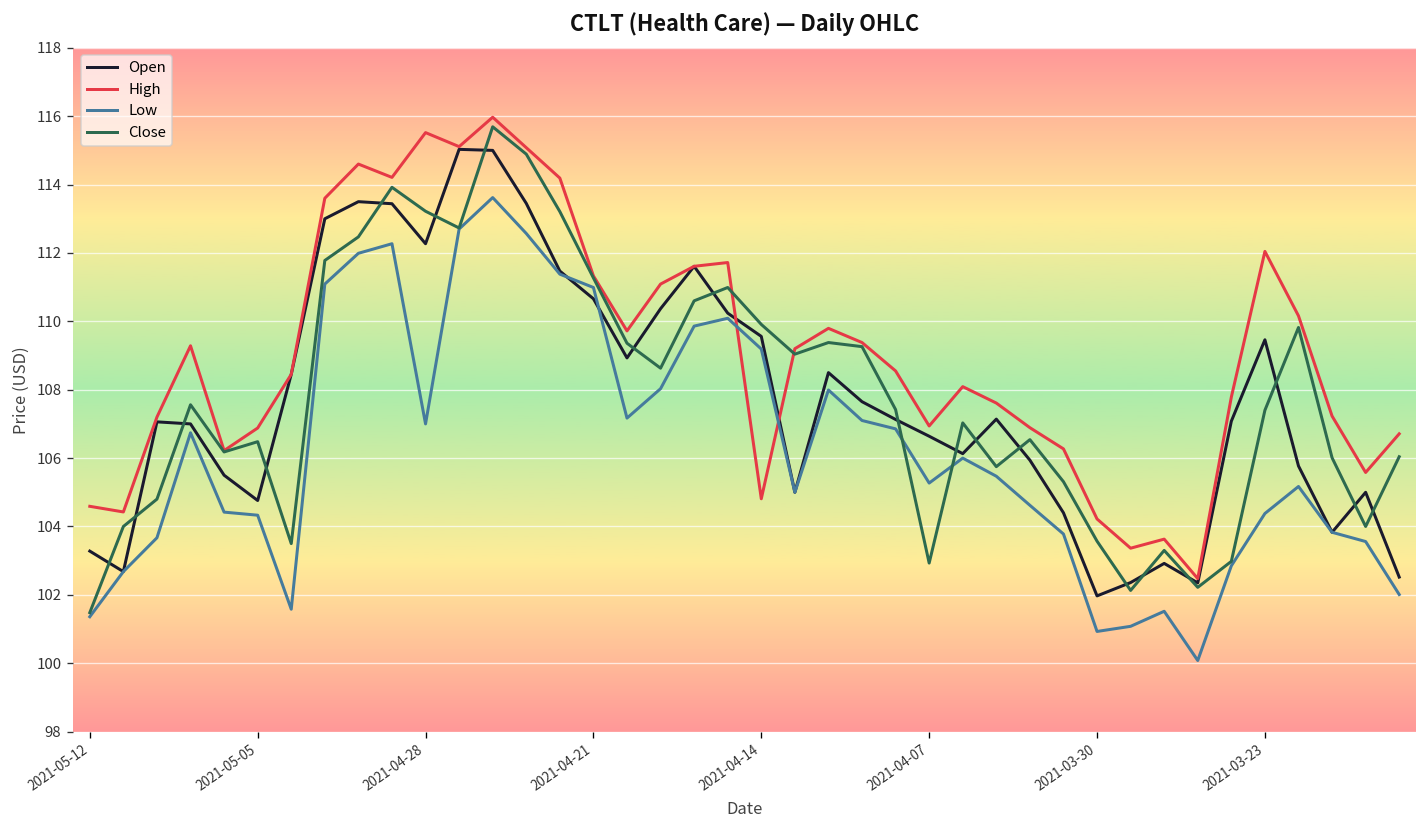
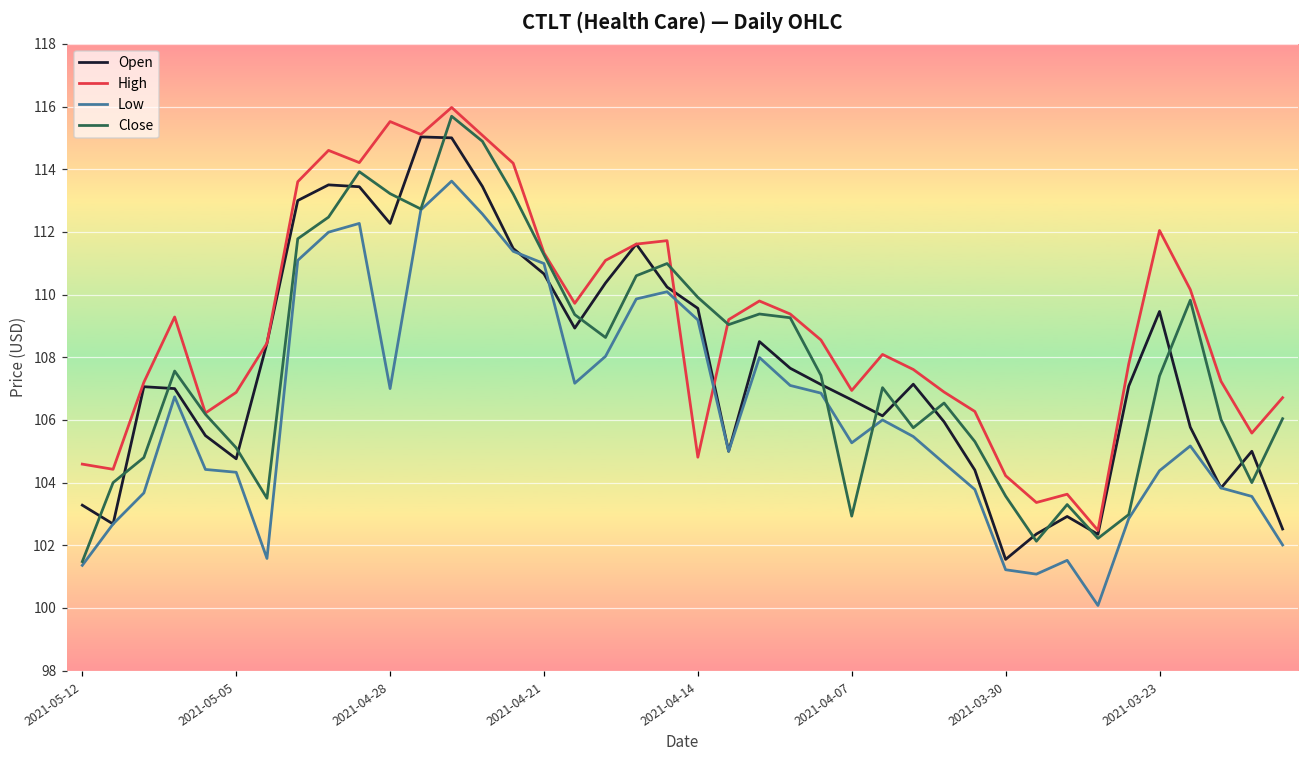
Close, 2021-05-05: 106.5 -> 105.1
Open, 2021-03-30: 102.0 -> 101.6
Low, 2021-03-30: 100.9 -> 101.2
